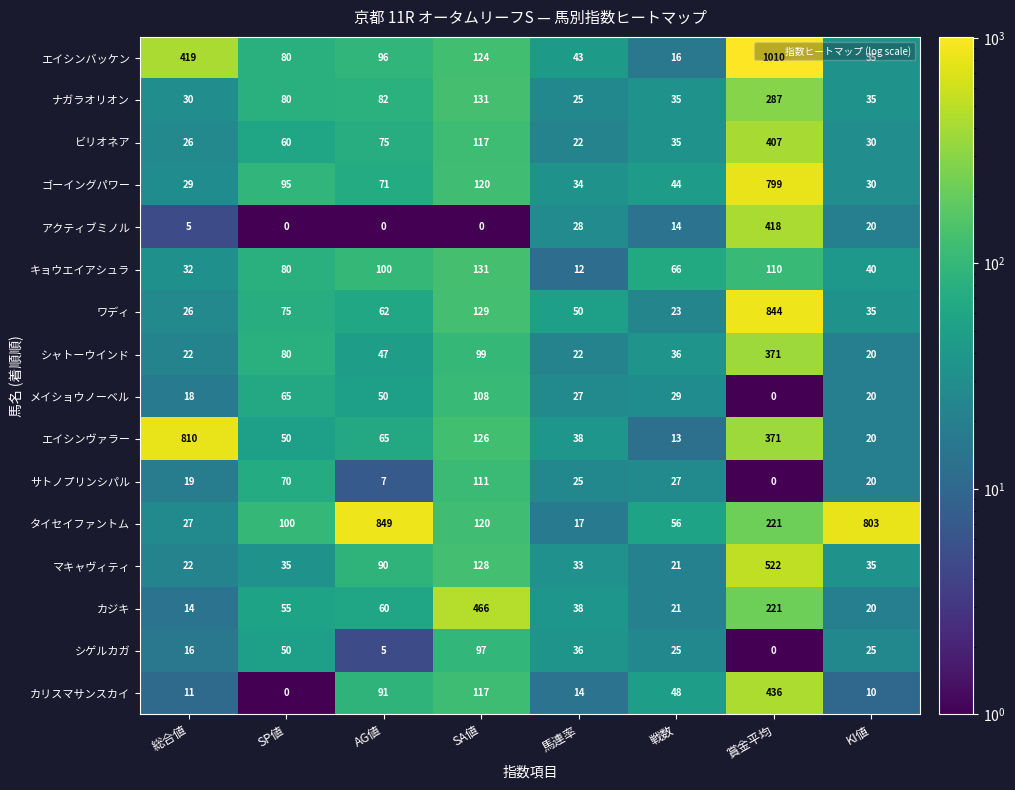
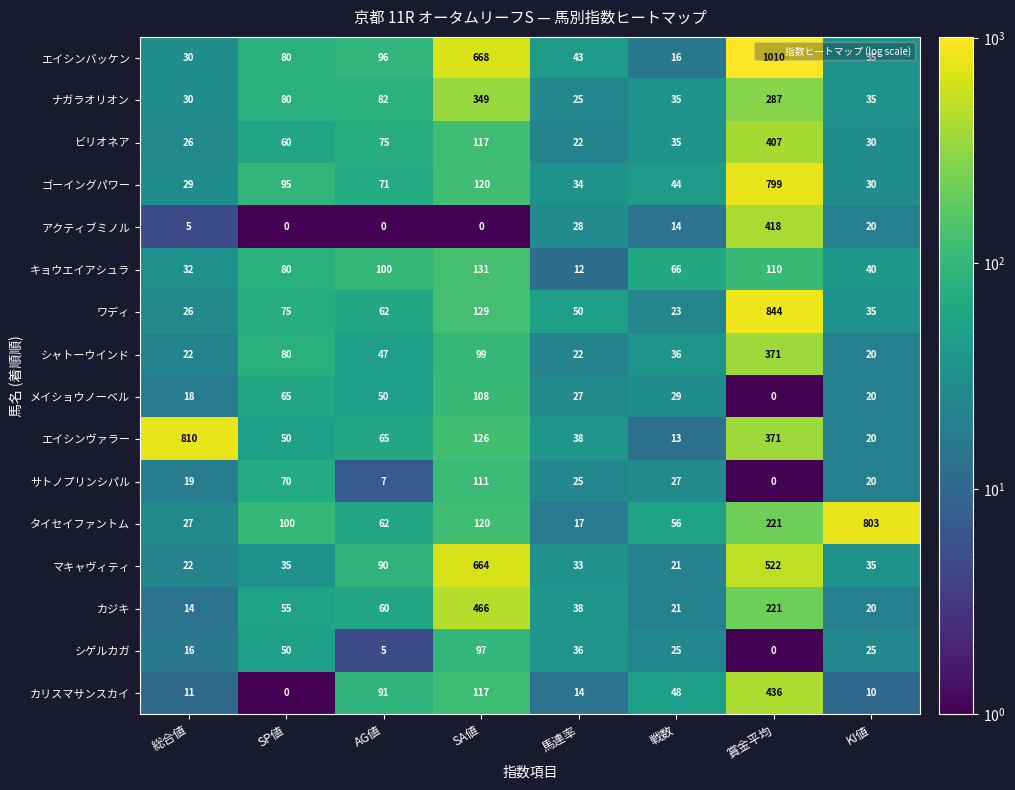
エイシンバッケン, 総合値: 419 -> 30
エイシンバッケン, SA値: 124 -> 668
ナガラオリオン, SA値: 131 -> 349
タイセイファントム, AG値: 849 -> 62
マキャヴィティ, SA値: 128 -> 664
